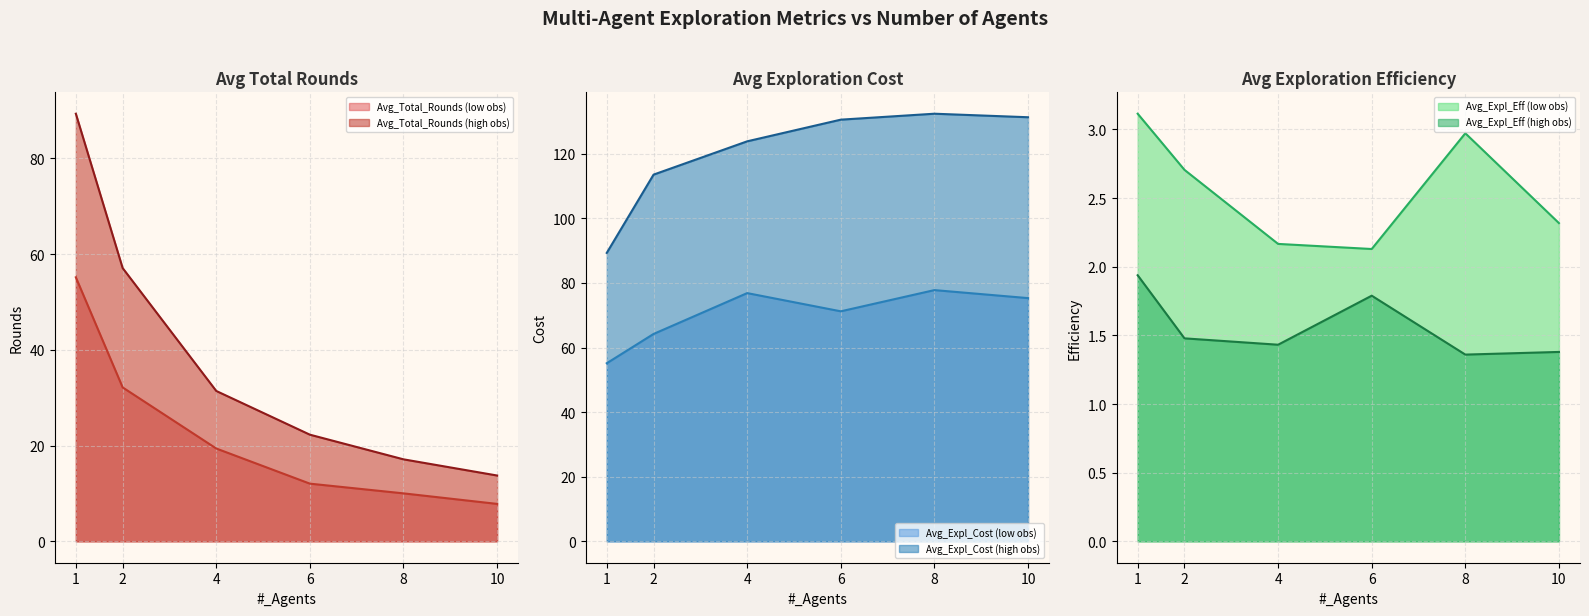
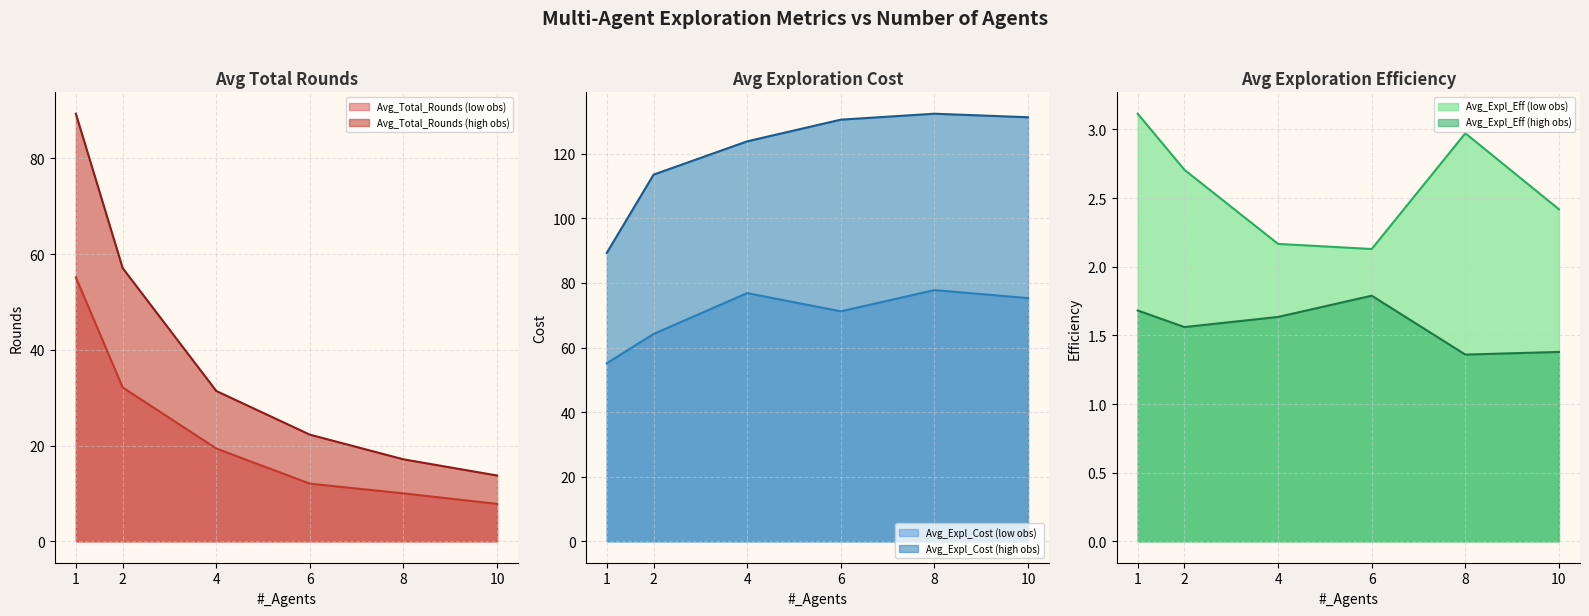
Avg Exploration Efficiency, Avg_Expl_Eff (high obs), 1: 1.94 -> 1.68
Avg Exploration Efficiency, Avg_Expl_Eff (high obs), 2: 1.48 -> 1.56
Avg Exploration Efficiency, Avg_Expl_Eff (high obs), 4: 1.43 -> 1.63
Avg Exploration Efficiency, Avg_Expl_Eff (low obs), 10: 2.32 -> 2.42
